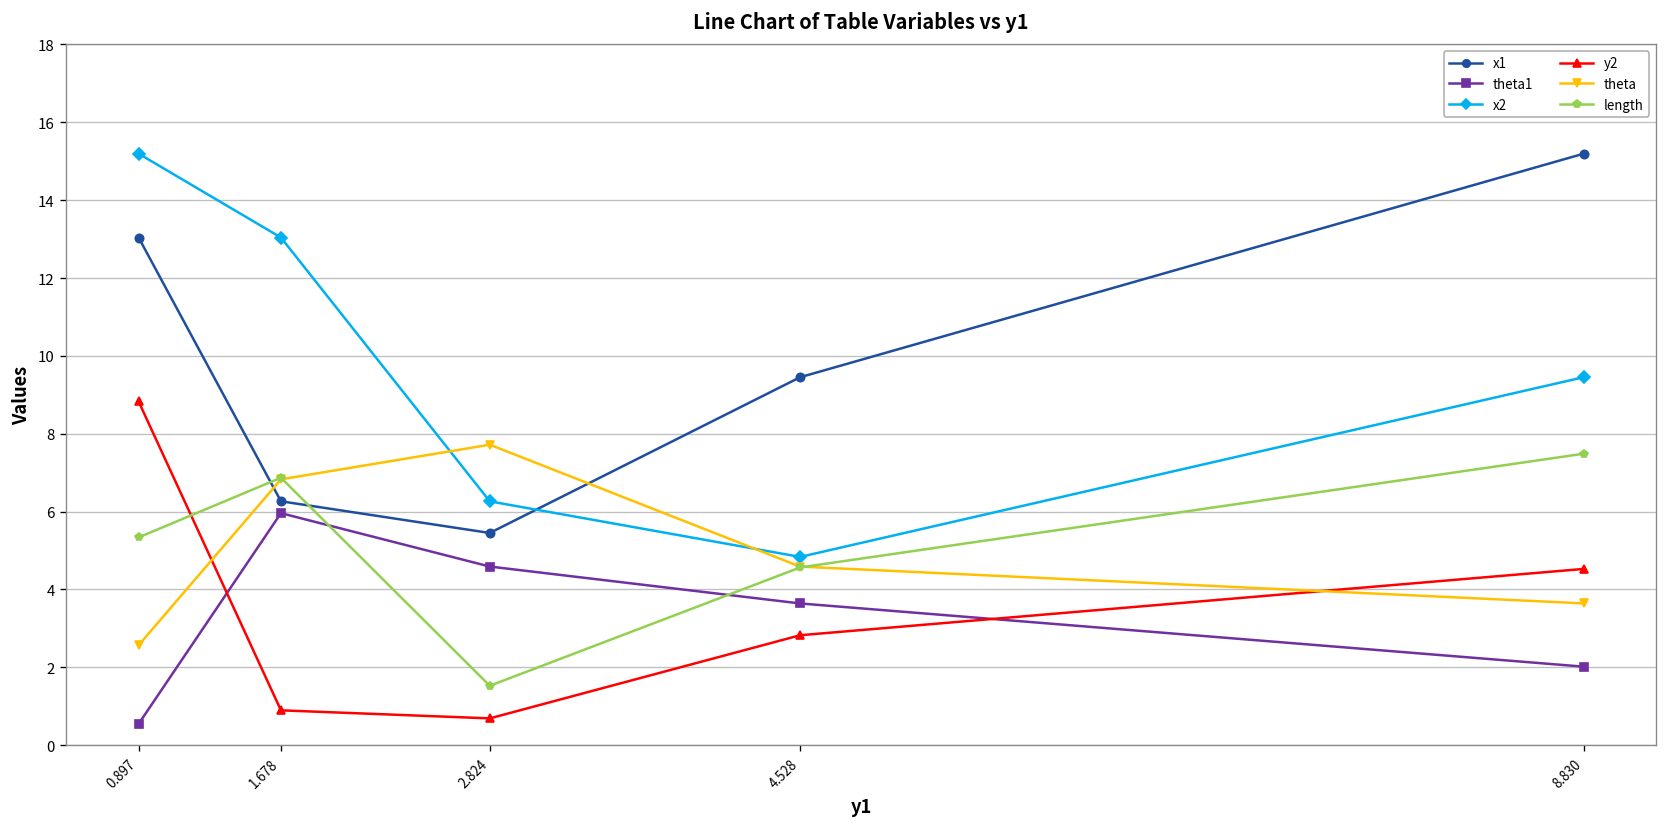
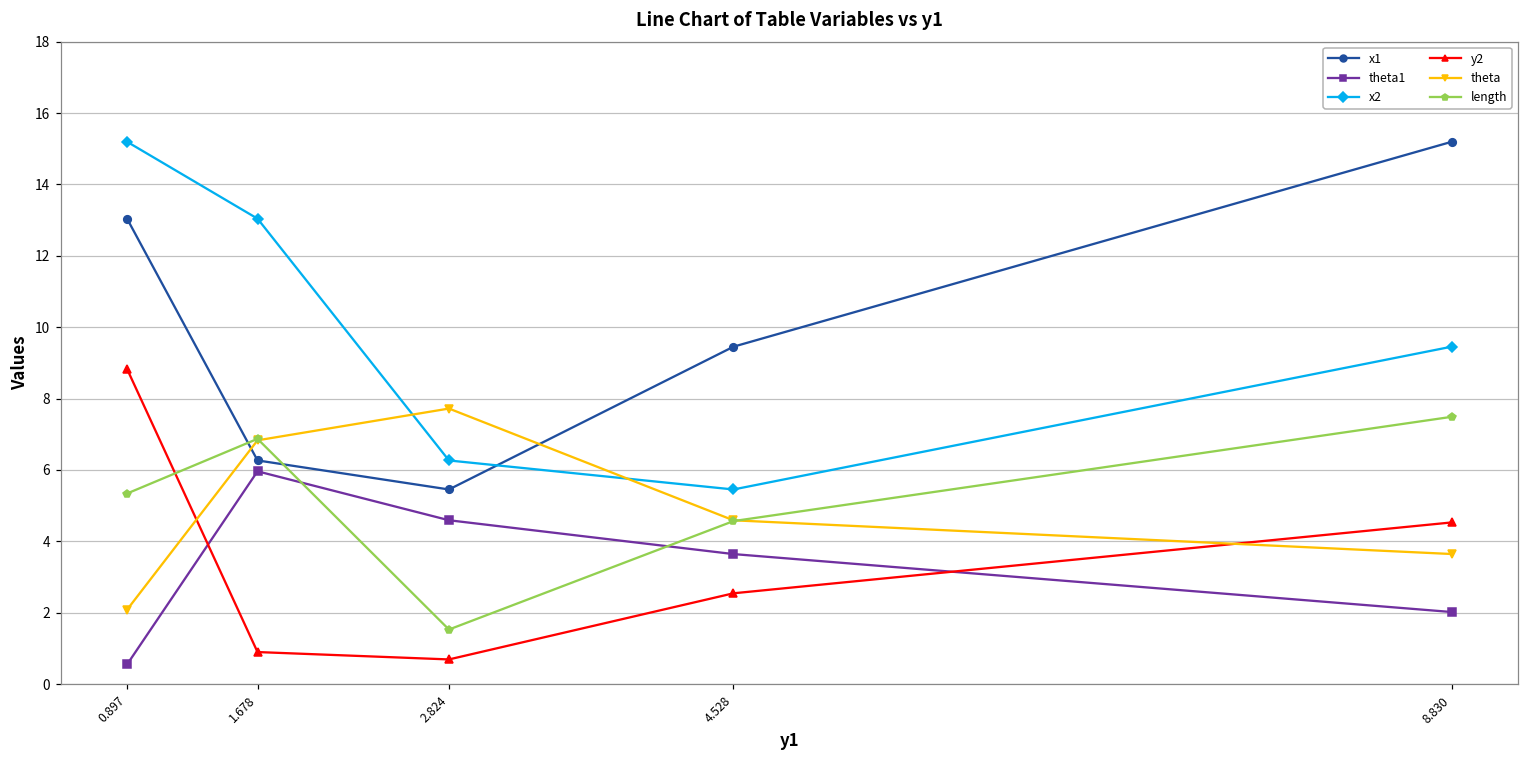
theta, 0.897: 2.6 -> 2.1
x2, 4.528: 4.8 -> 5.5
y2, 4.528: 2.8 -> 2.5
